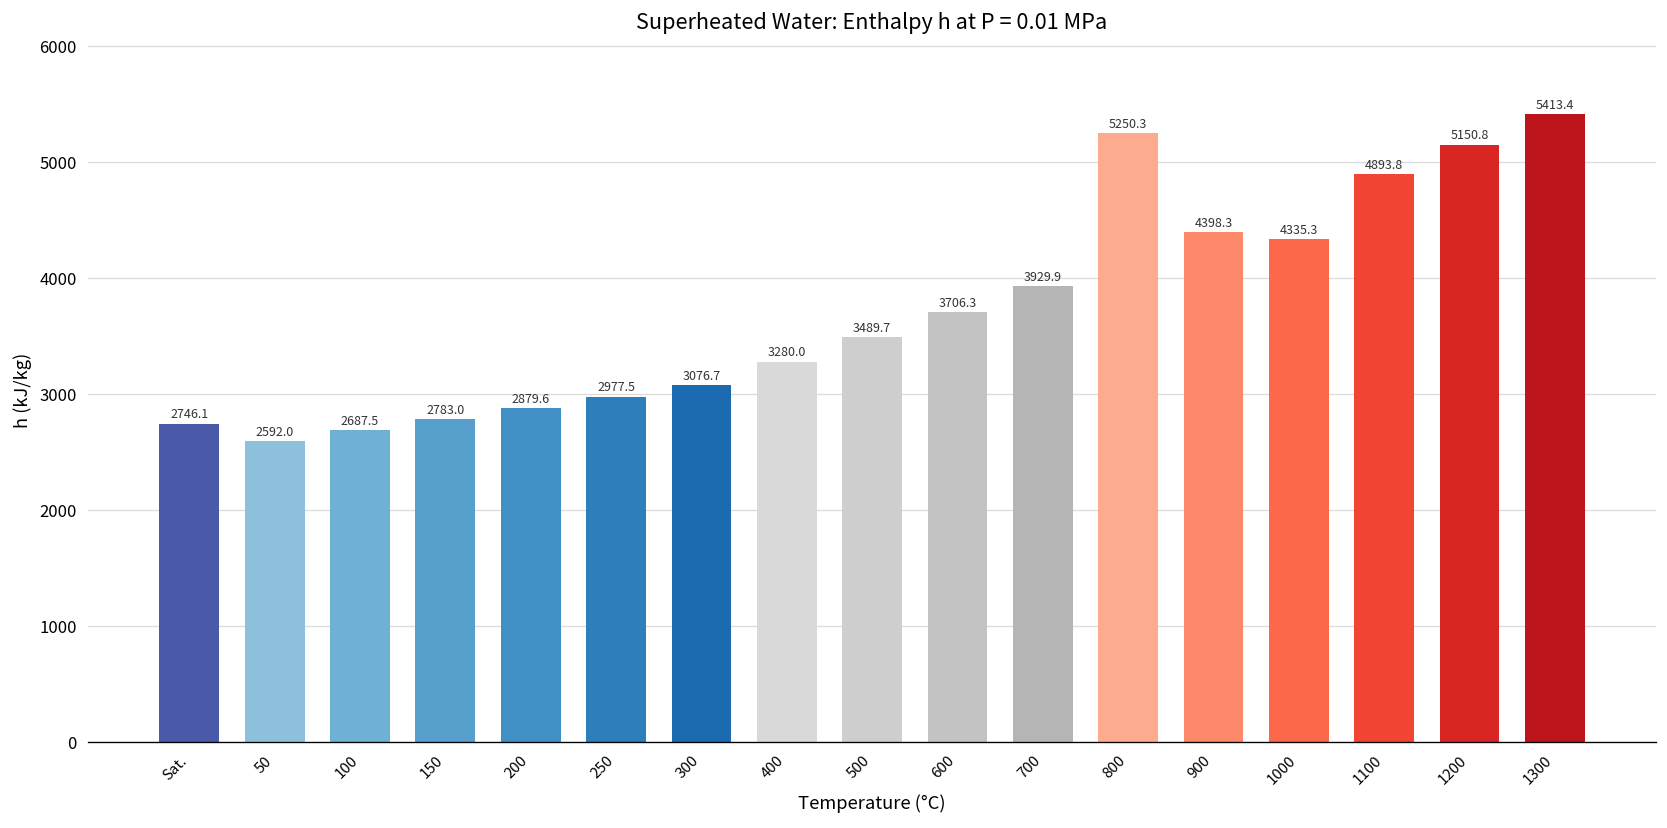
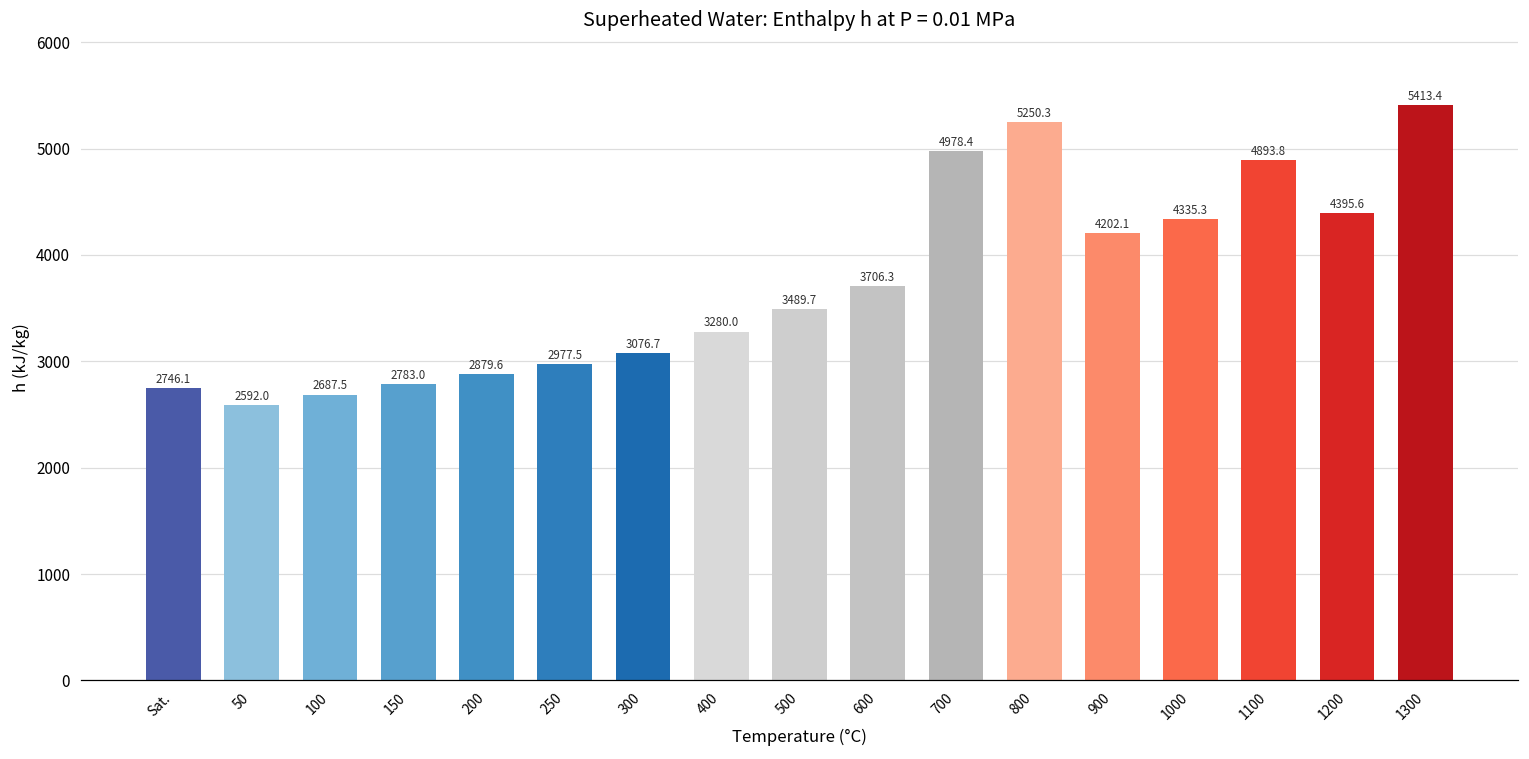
700: 3929.9 -> 4978.4
900: 4398.3 -> 4202.1
1200: 5150.8 -> 4395.6
